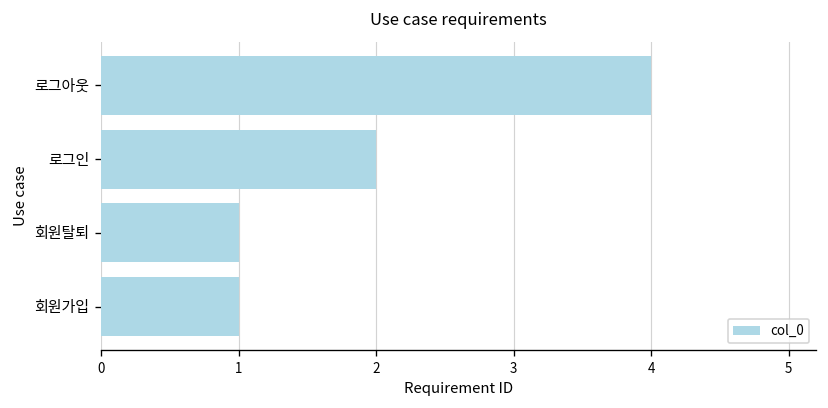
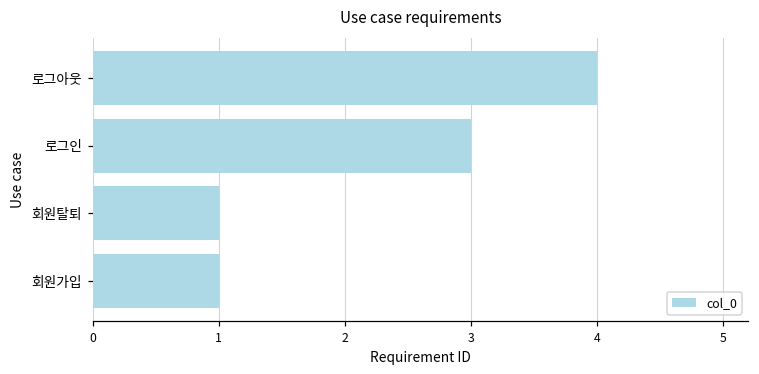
로그인: 2 -> 3
